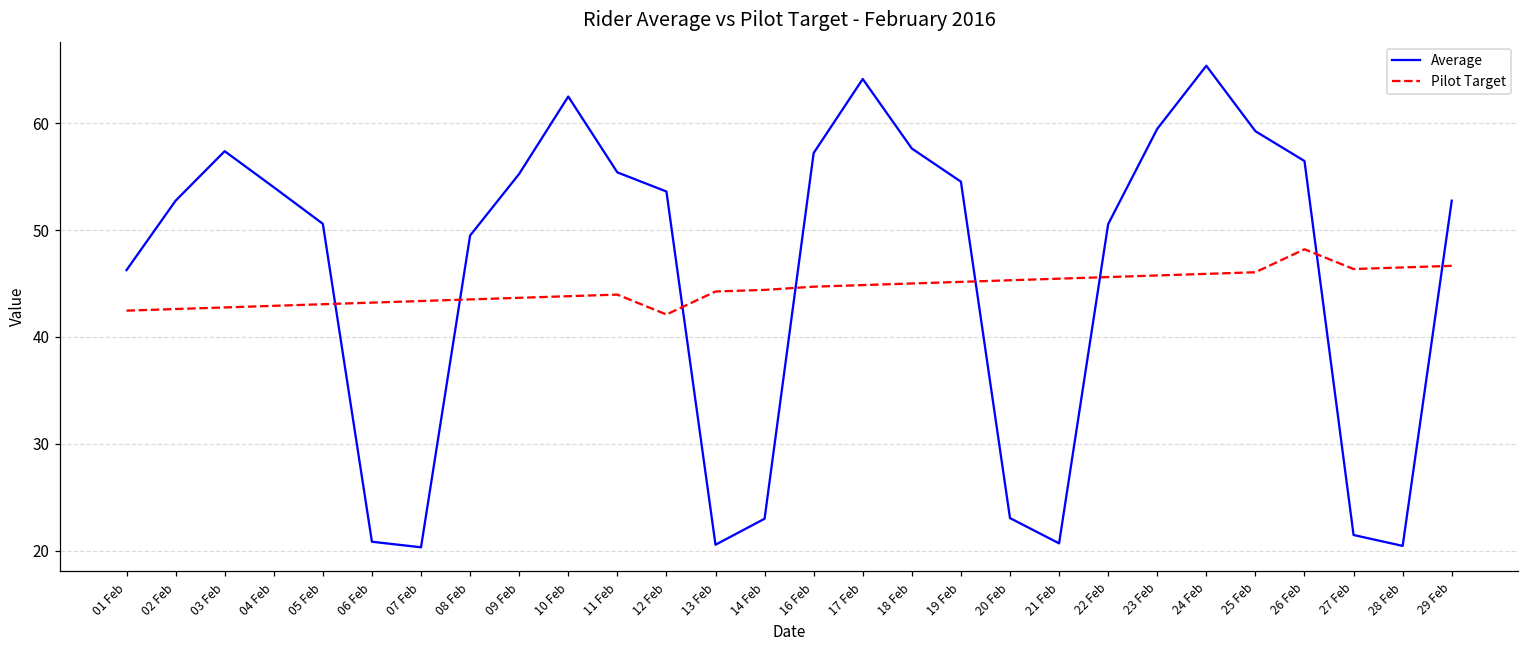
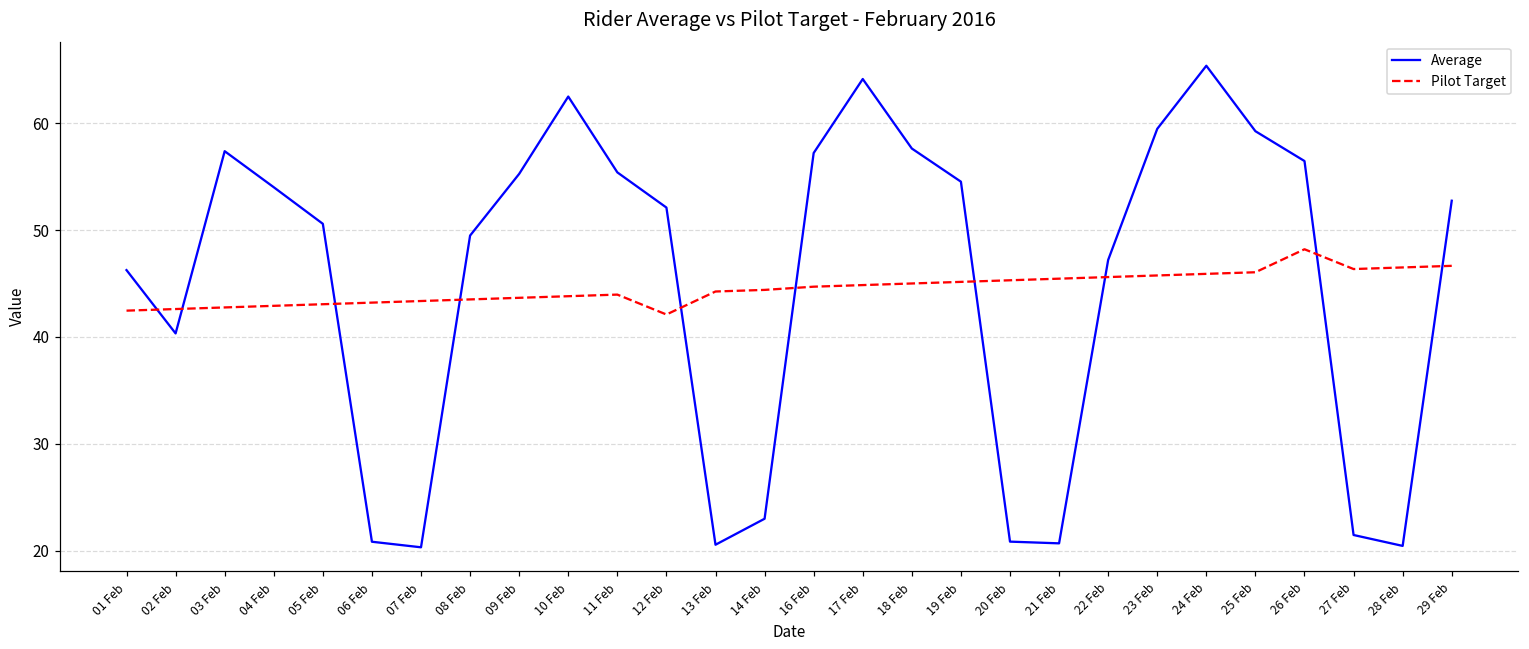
Average, 02 Feb: 53 -> 40
Average, 12 Feb: 54 -> 52
Average, 20 Feb: 23 -> 21
Average, 22 Feb: 51 -> 47
